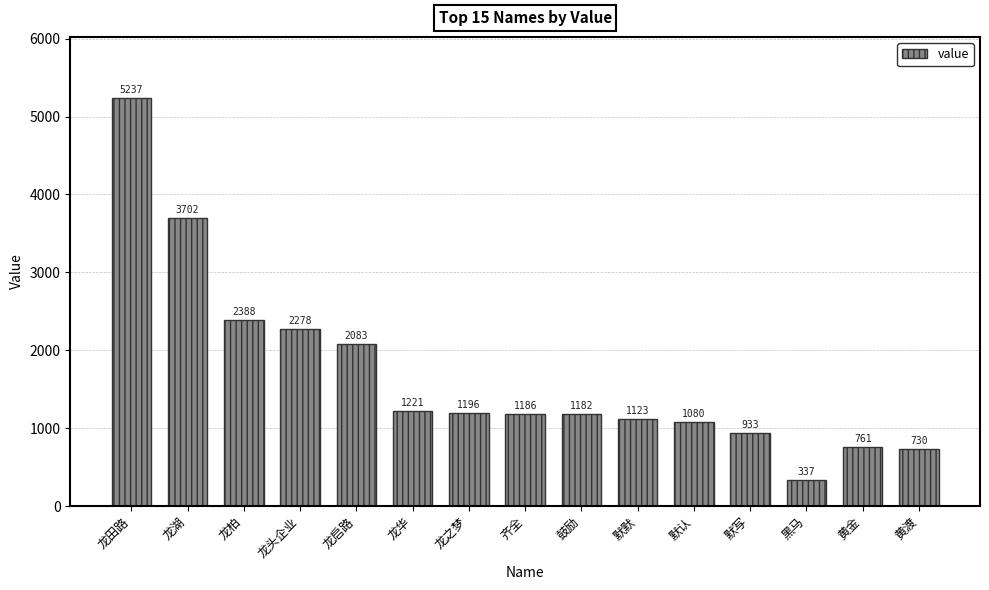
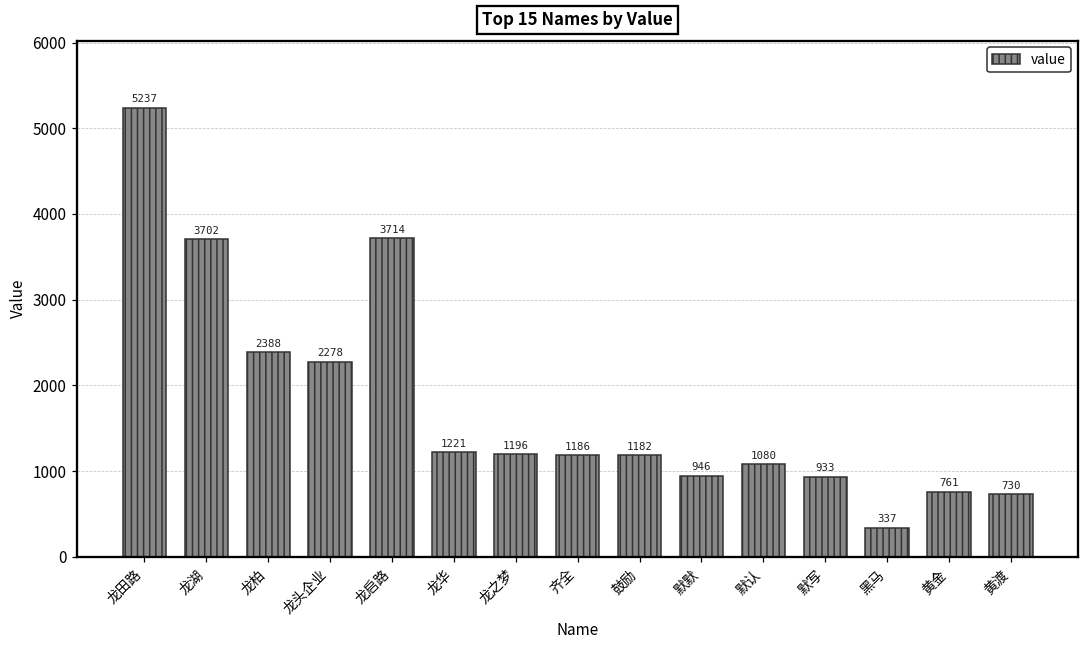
龙启路: 2083 -> 3714
默默: 1123 -> 946
